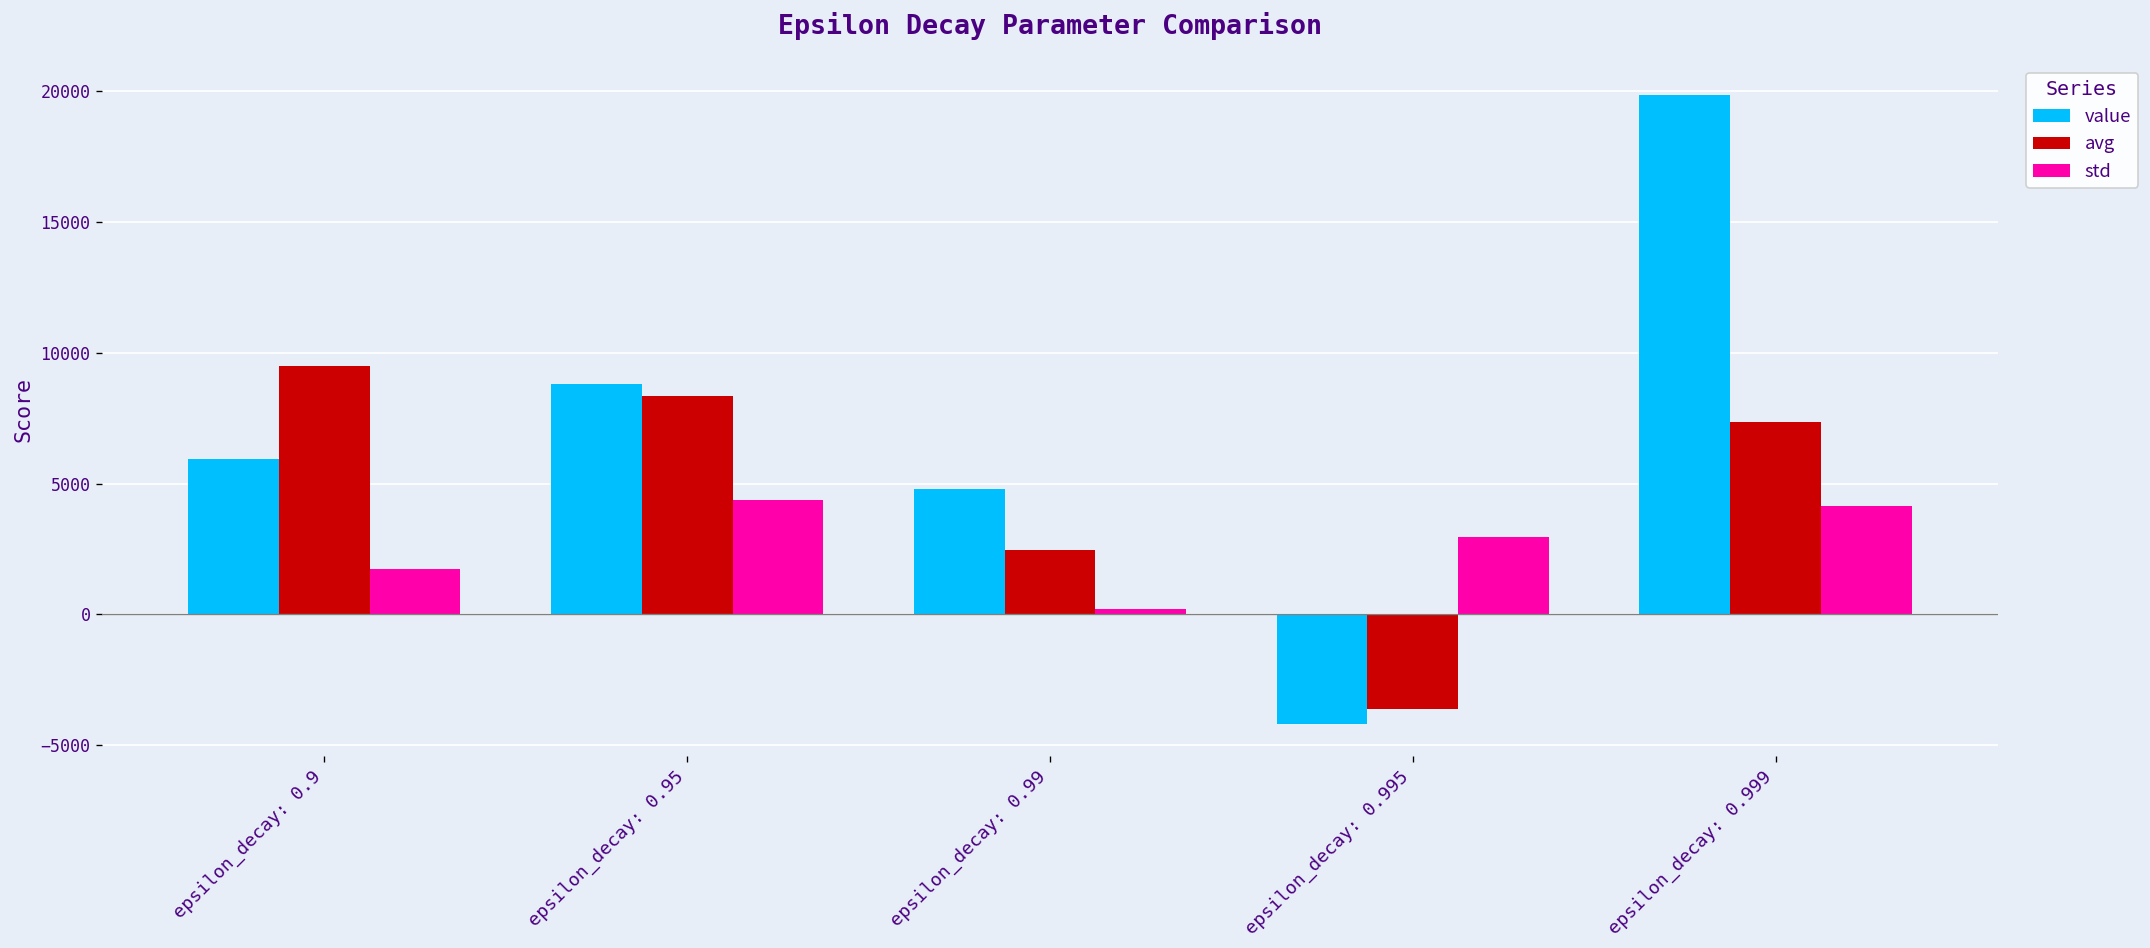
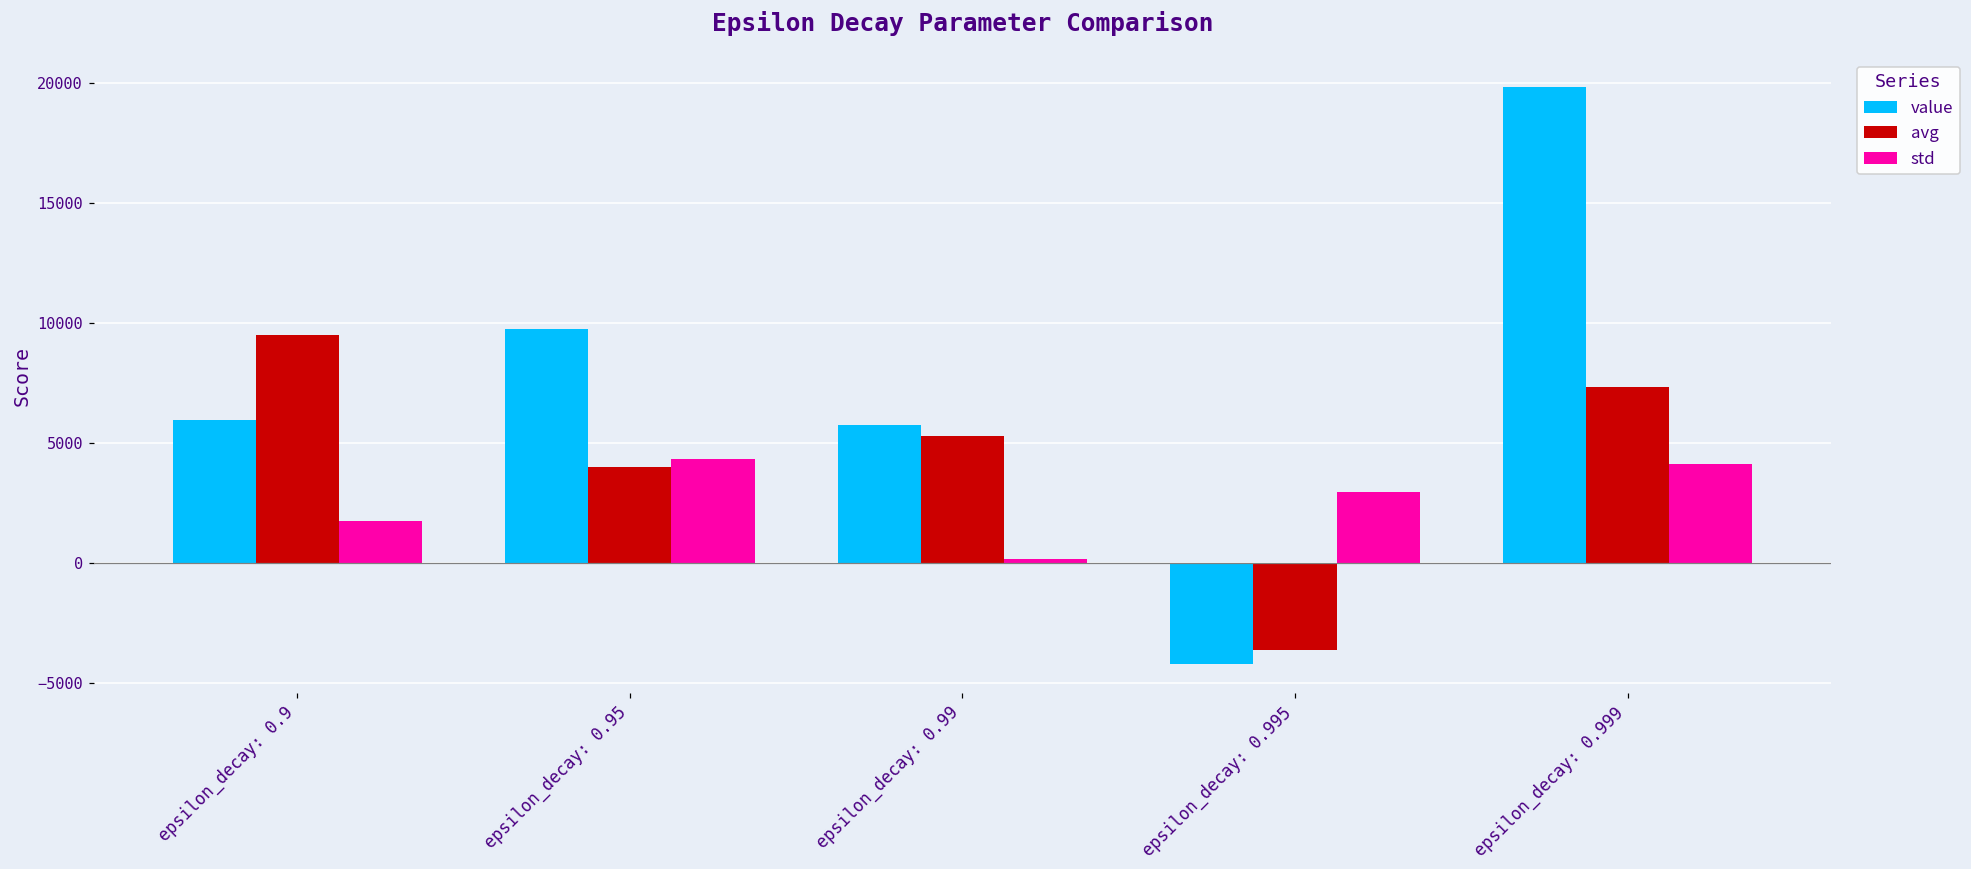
value, epsilon_decay: 0.95: 8800 -> 9800
avg, epsilon_decay: 0.95: 8300 -> 4000
value, epsilon_decay: 0.99: 4800 -> 5800
avg, epsilon_decay: 0.99: 2500 -> 5300
